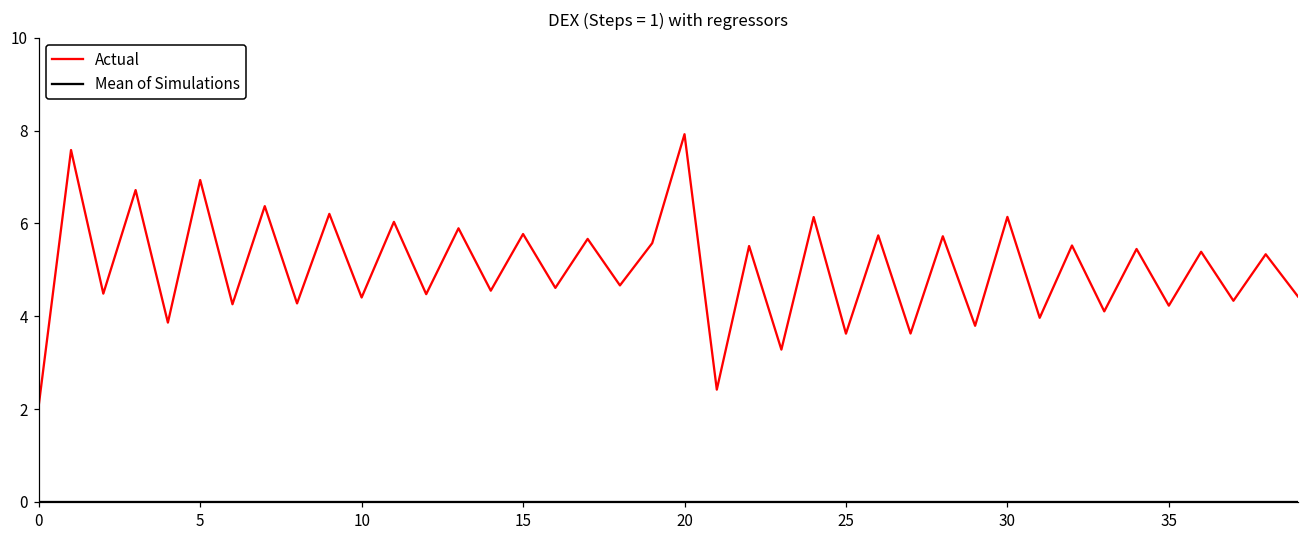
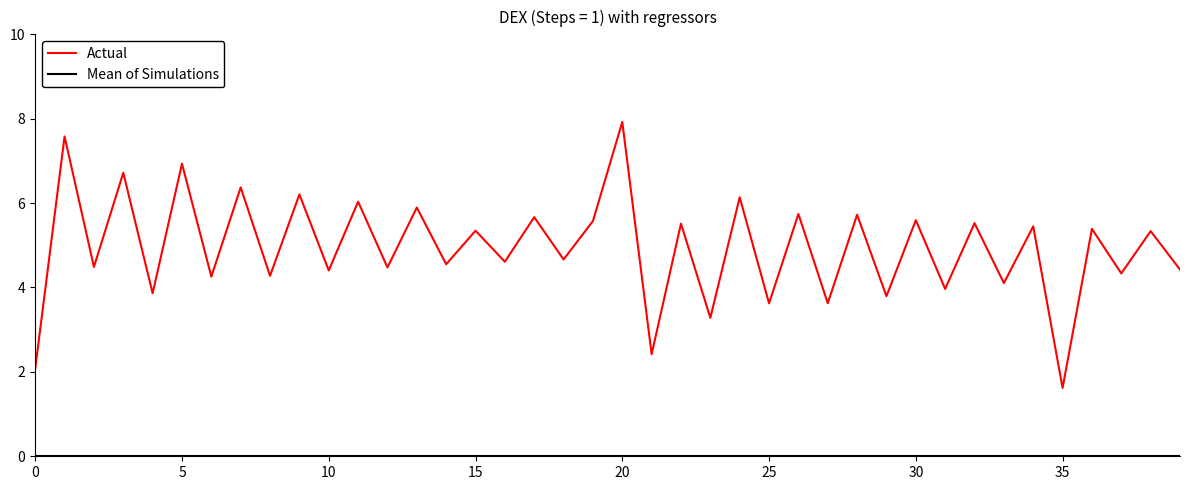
Actual, 15: 5.8 -> 5.3
Actual, 30: 6.1 -> 5.6
Actual, 35: 4.2 -> 1.6
